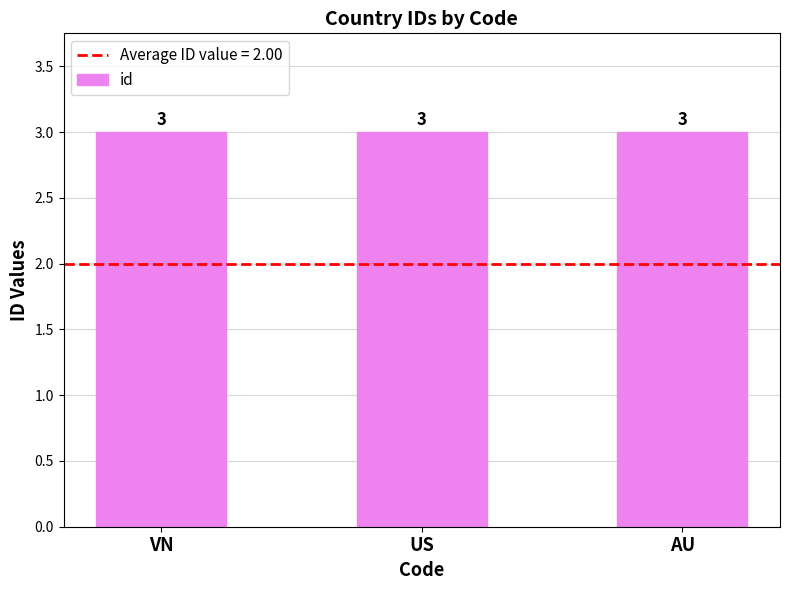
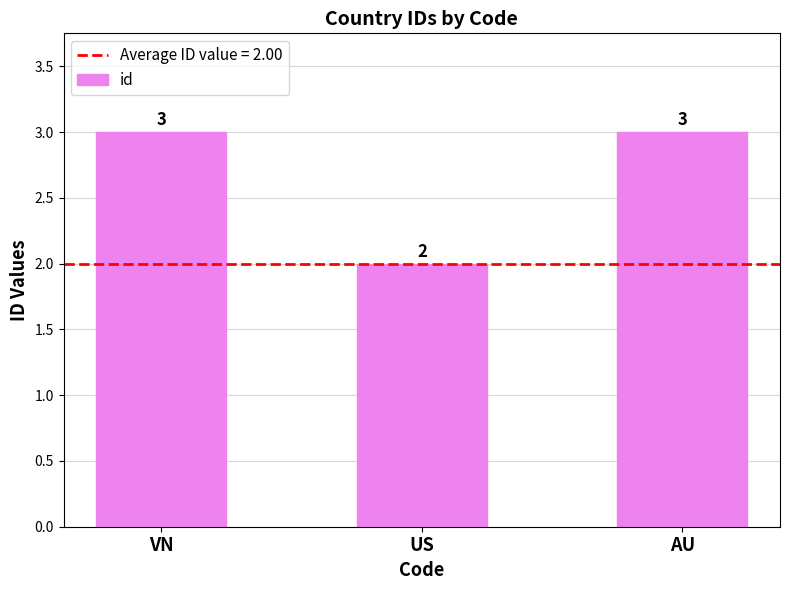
US: 3 -> 2
